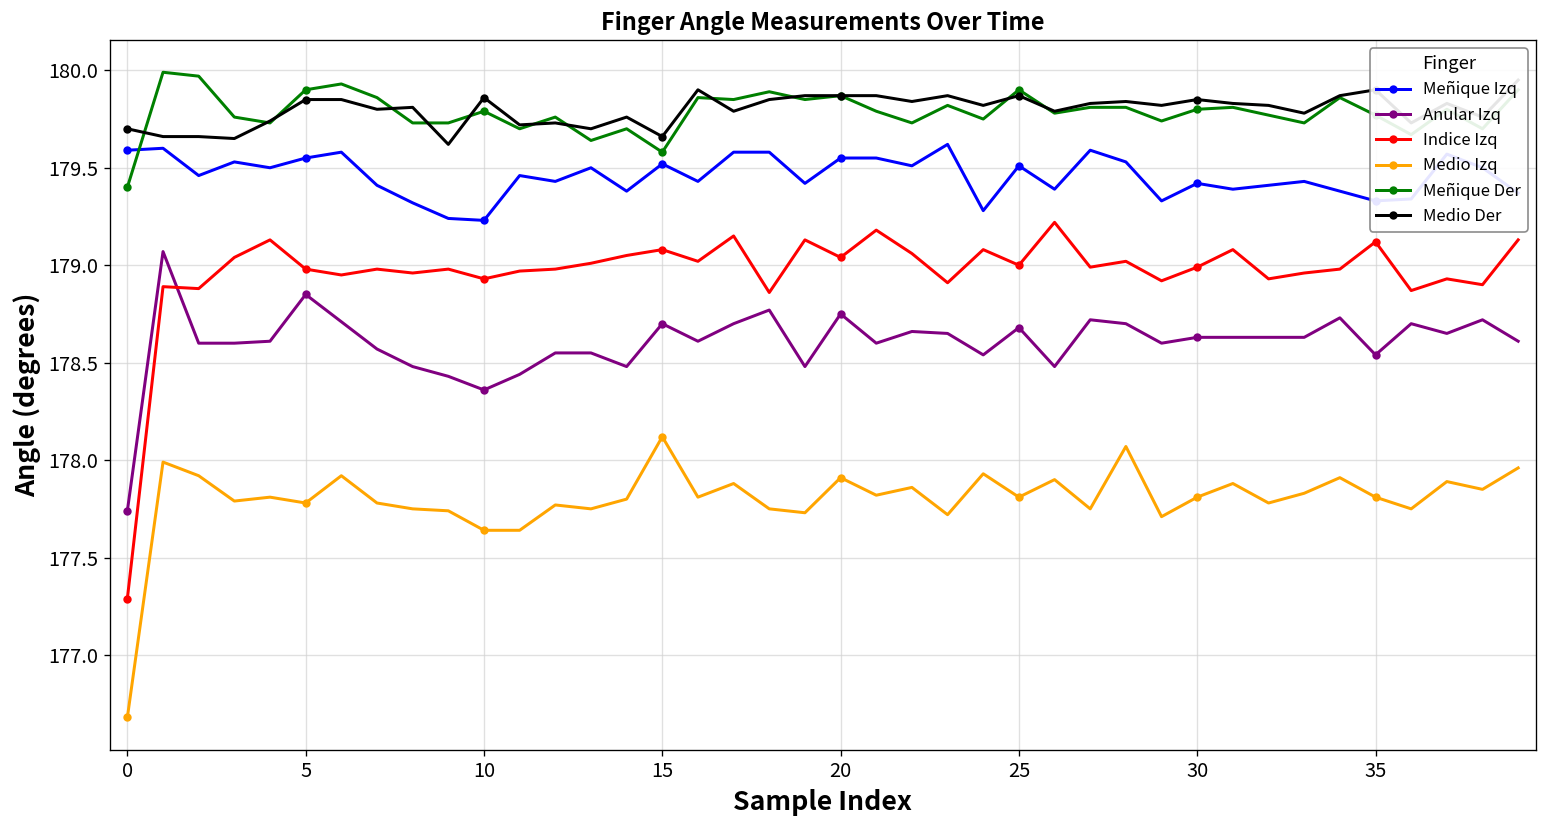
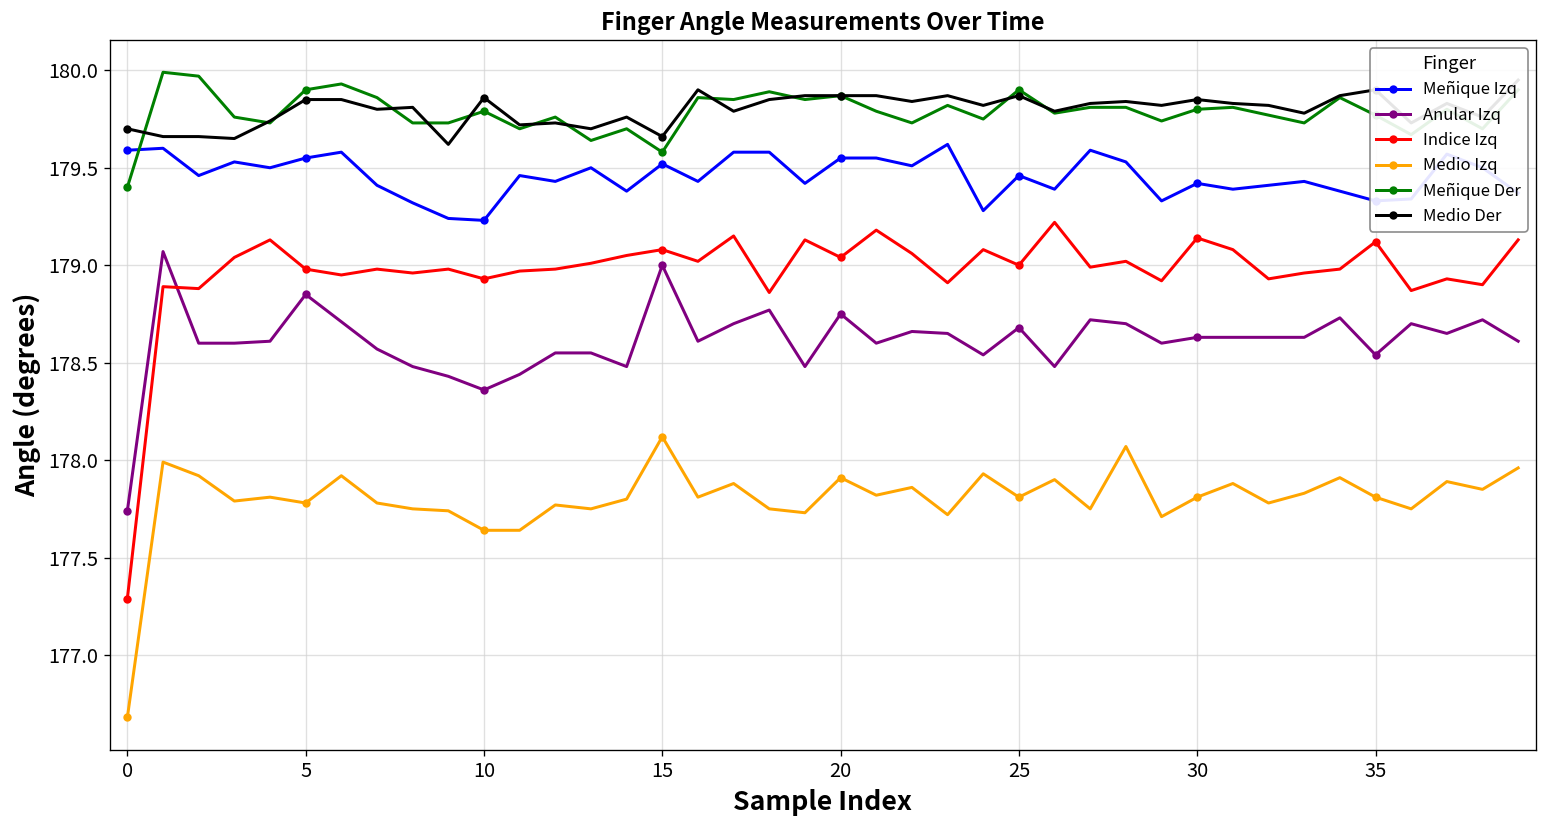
Anular Izq, 15: 178.7 -> 179.0
Meñique Izq, 25: 179.51 -> 179.46
Indice Izq, 30: 178.99 -> 179.14
